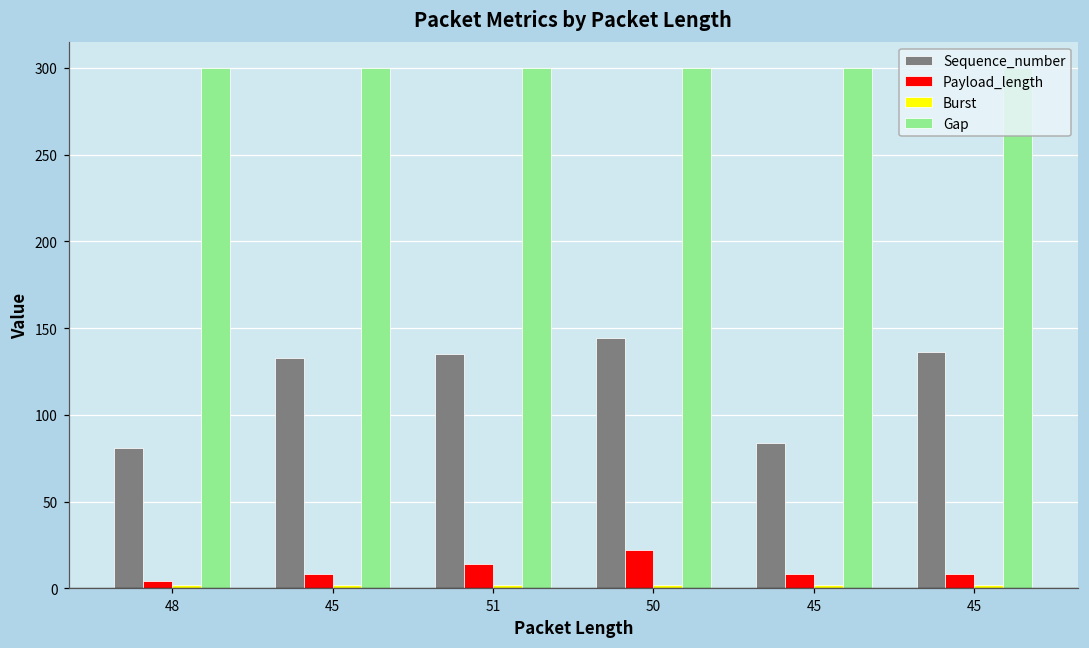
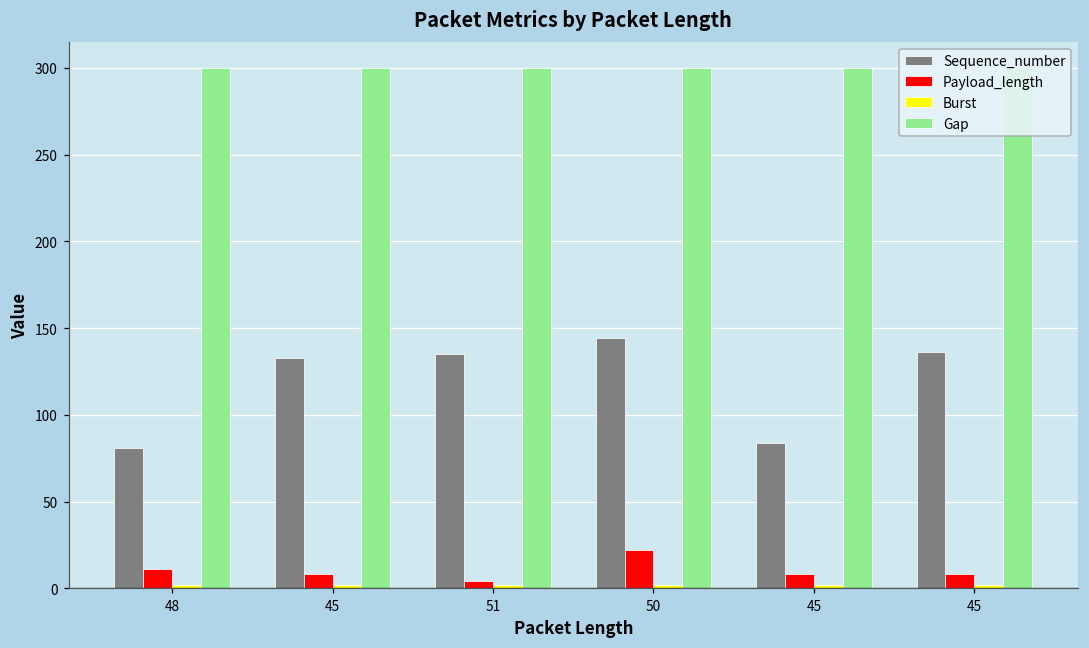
Payload_length, 48: 4 -> 11
Payload_length, 51: 14 -> 4
